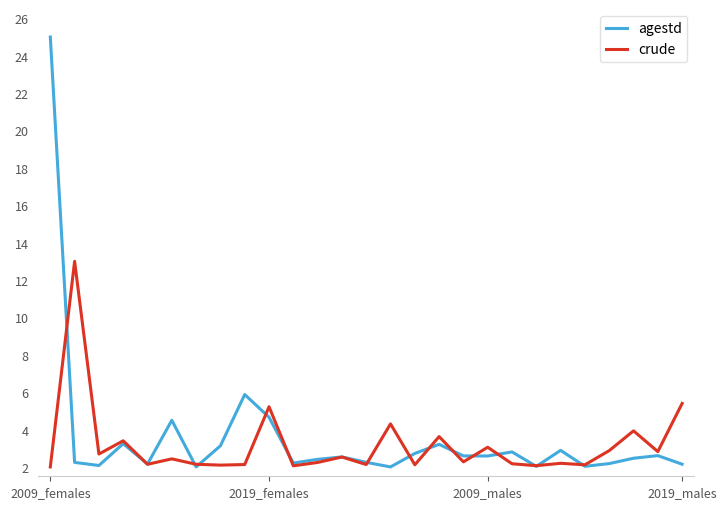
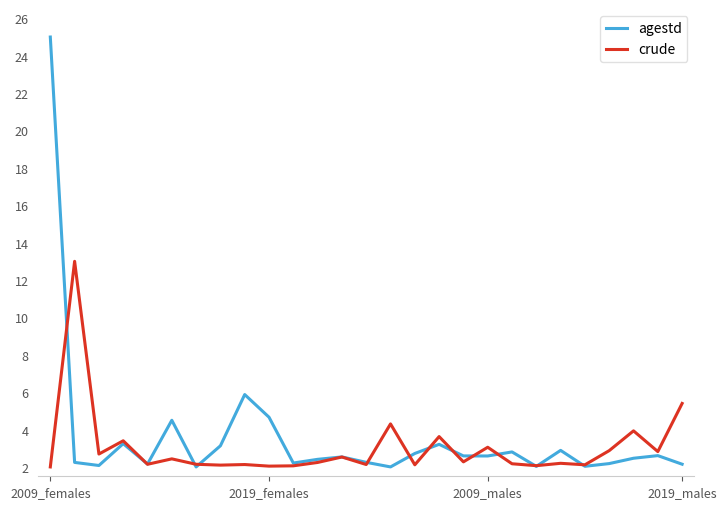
crude, 2019_females: 5.2 -> 2.0
